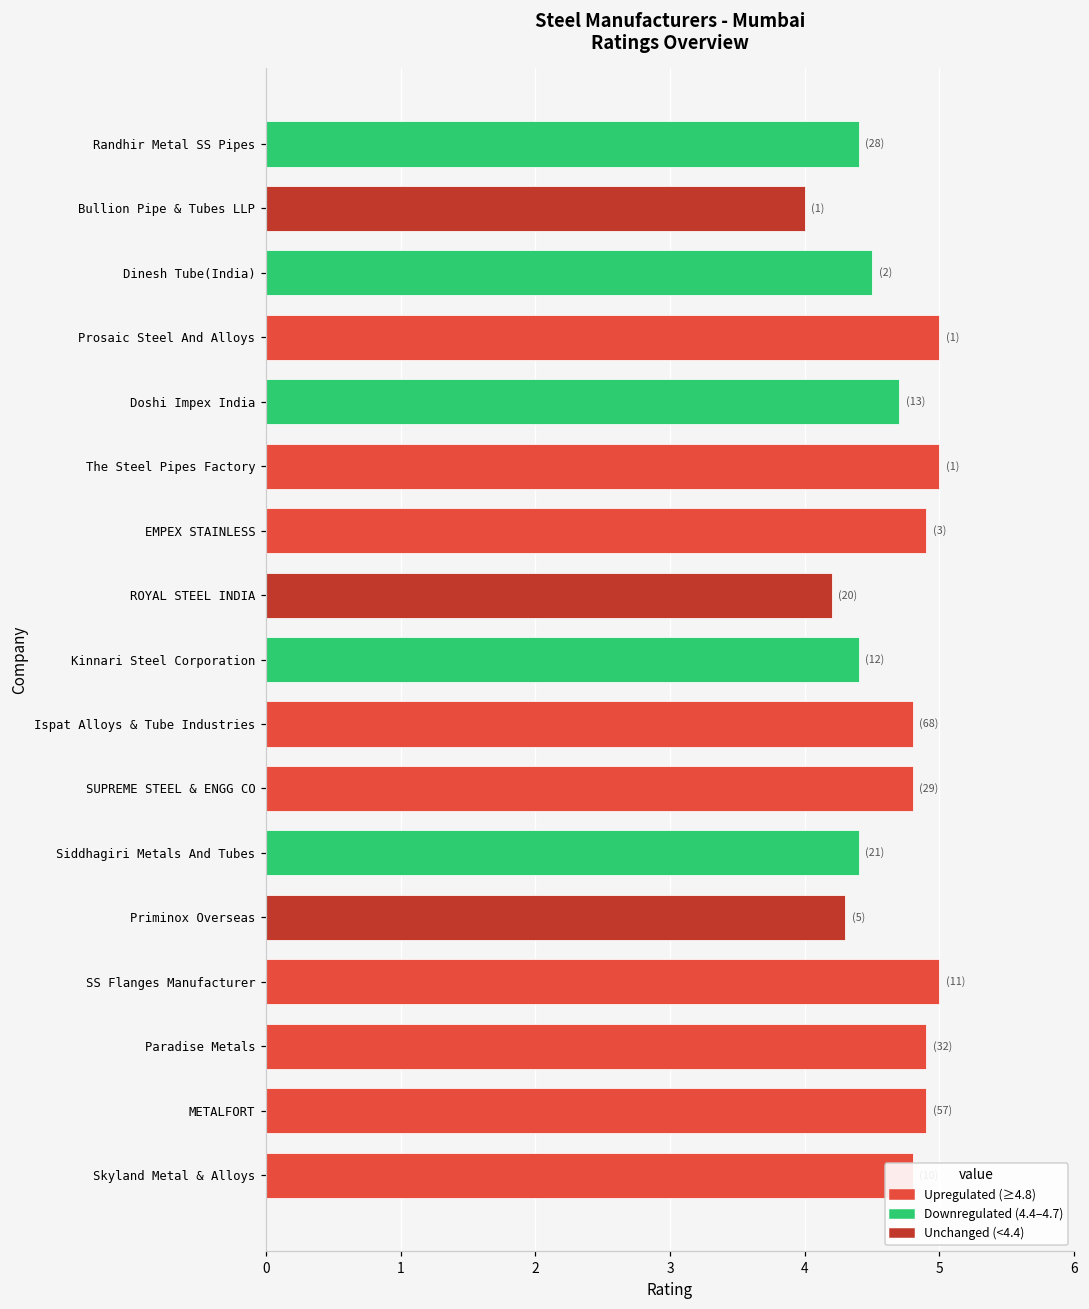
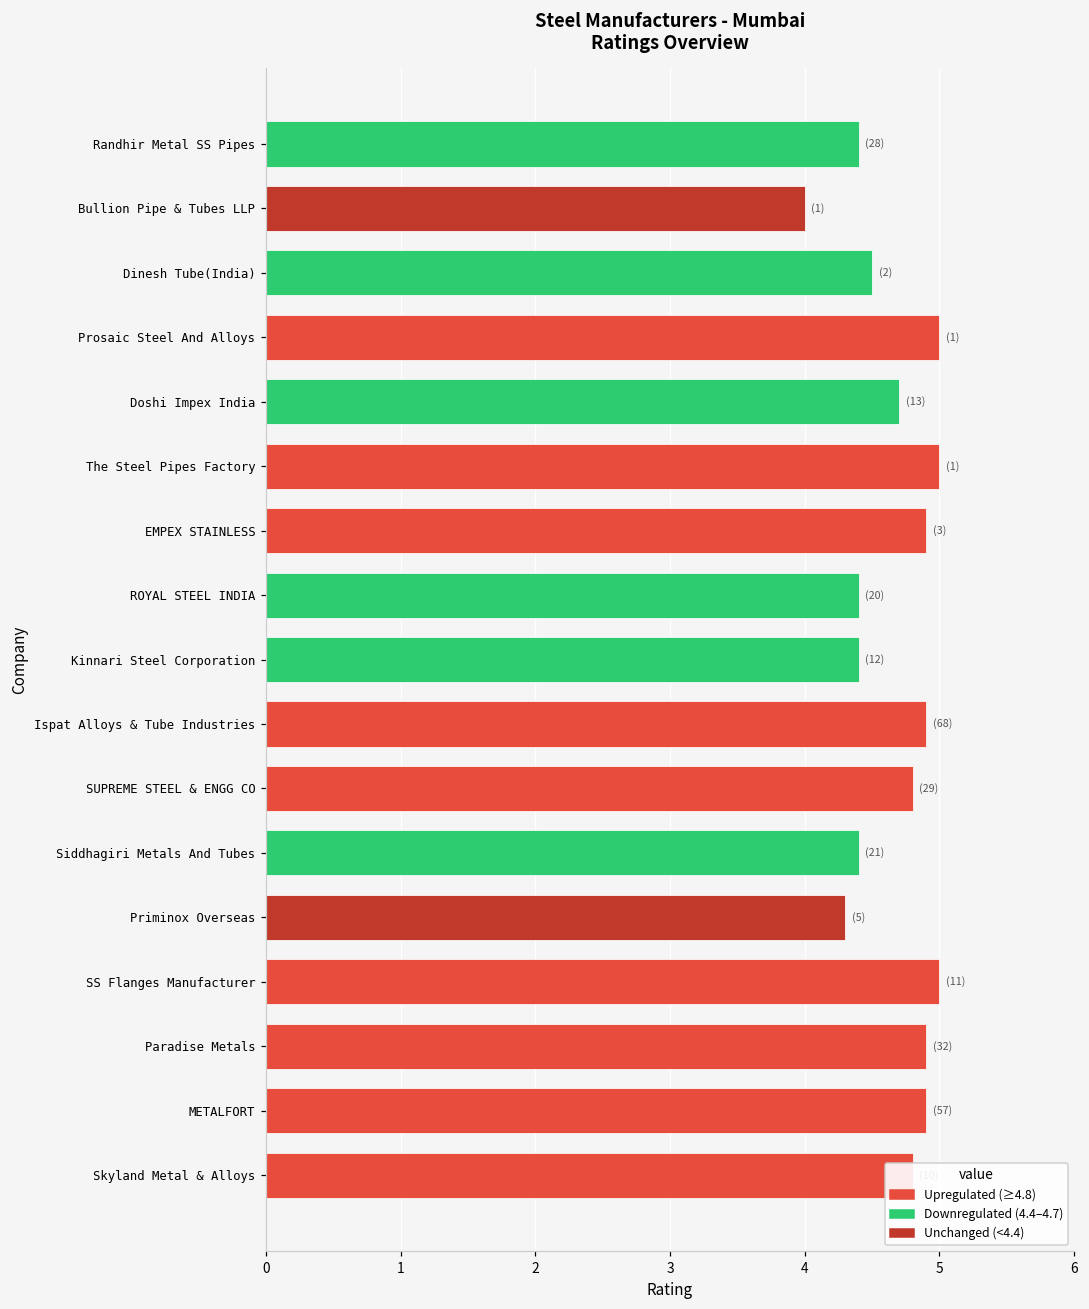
ROYAL STEEL INDIA: 4.2 -> 4.4
Ispat Alloys & Tube Industries: 4.8 -> 4.9
